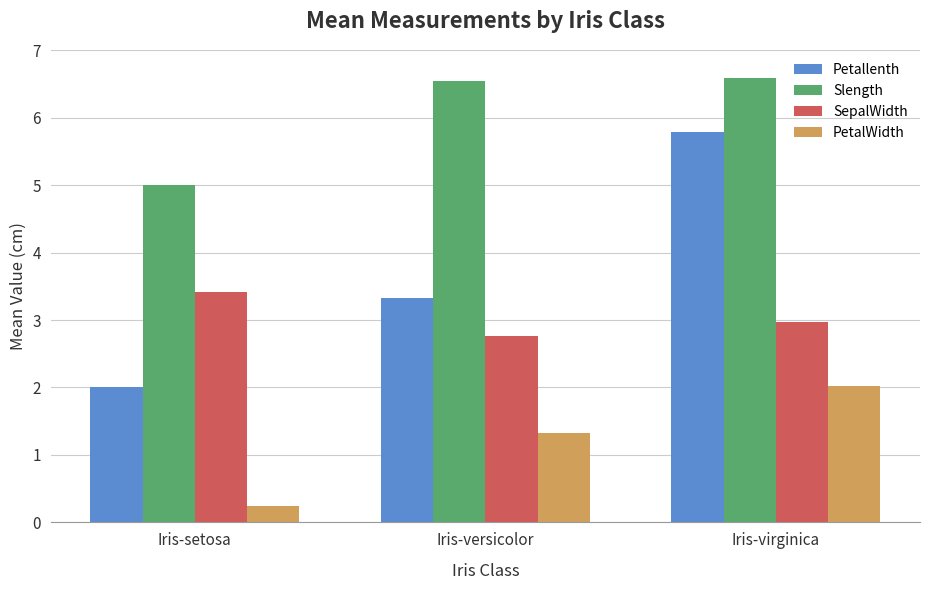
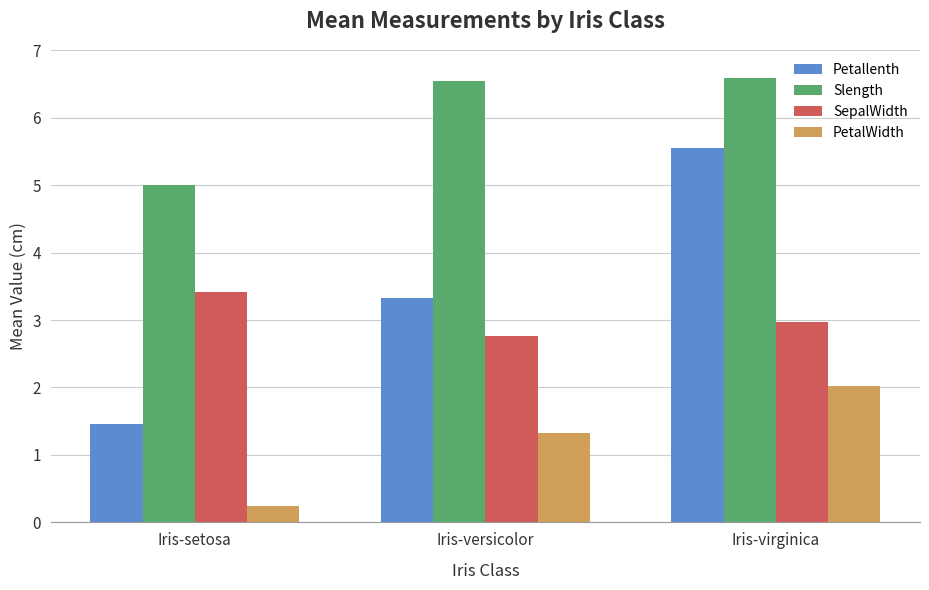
Petallenth, Iris-setosa: 2.0 -> 1.5
Petallenth, Iris-virginica: 5.8 -> 5.6
